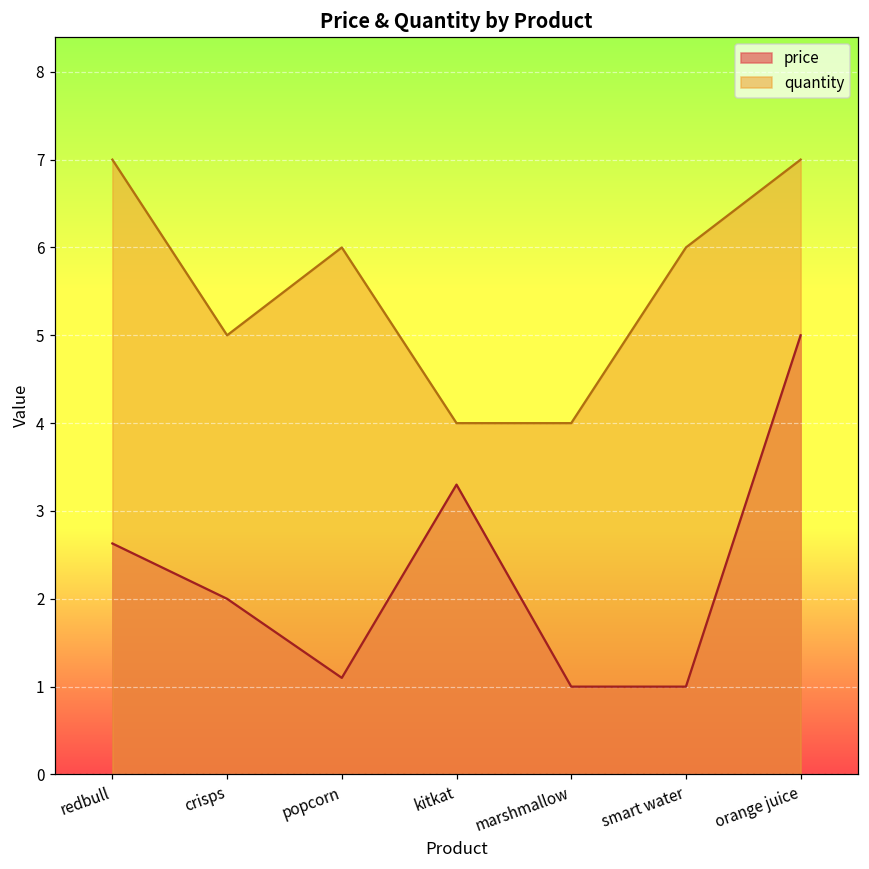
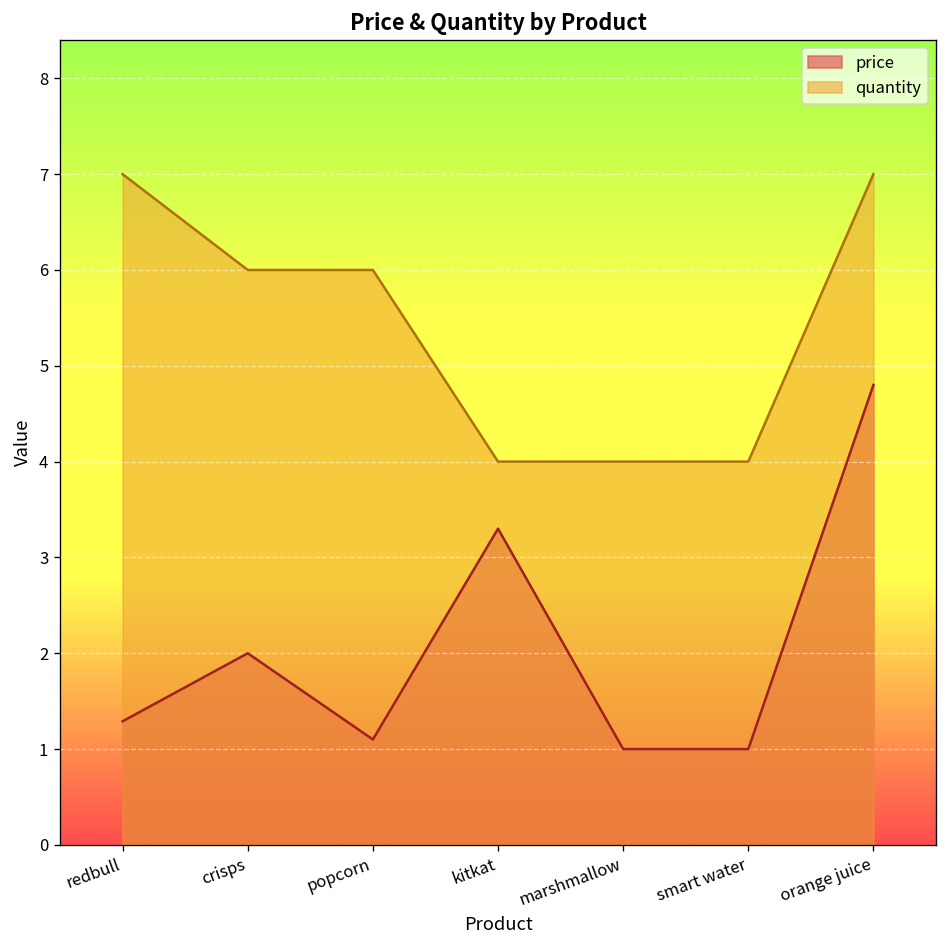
price, redbull: 2.6 -> 1.3
quantity, crisps: 5 -> 6
quantity, smart water: 6 -> 4
price, orange juice: 5.0 -> 4.8
